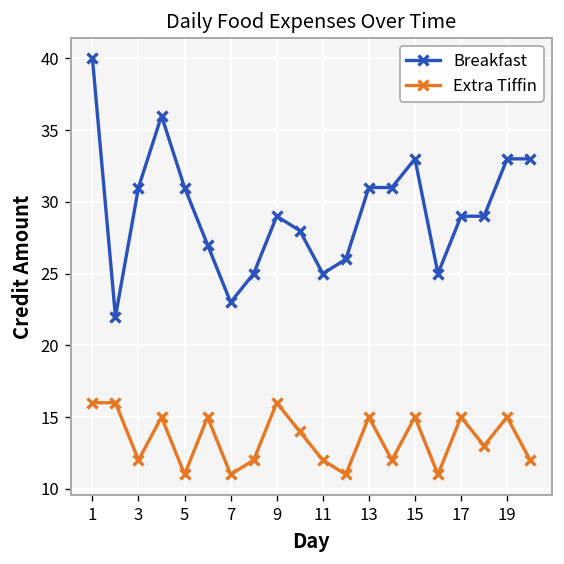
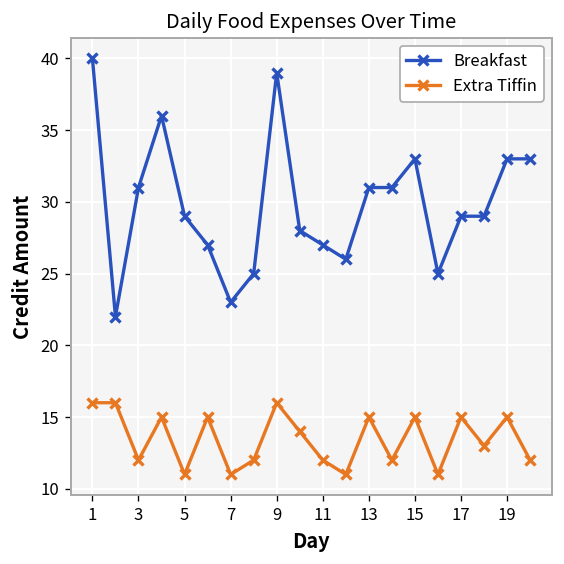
Breakfast, 5: 31 -> 29
Breakfast, 9: 29 -> 39
Breakfast, 11: 25 -> 27
